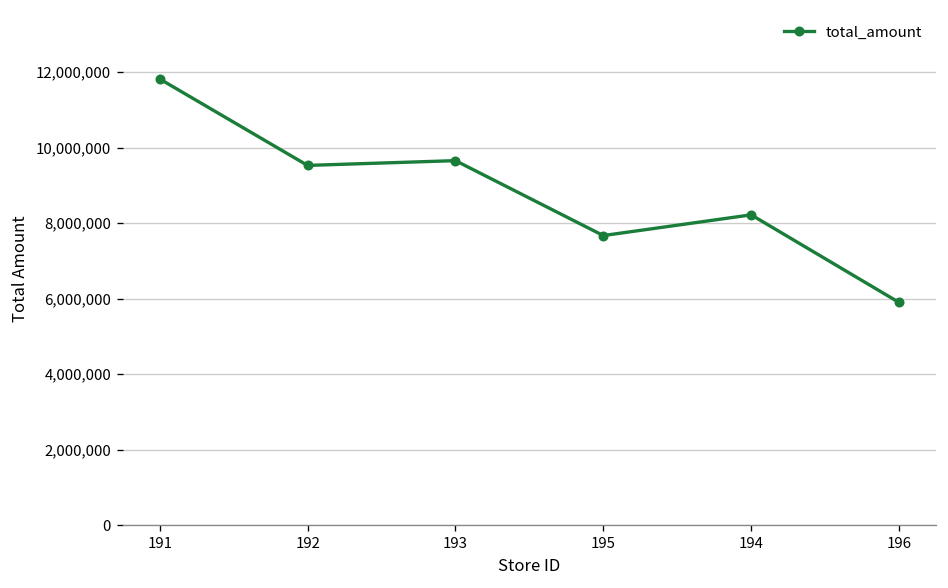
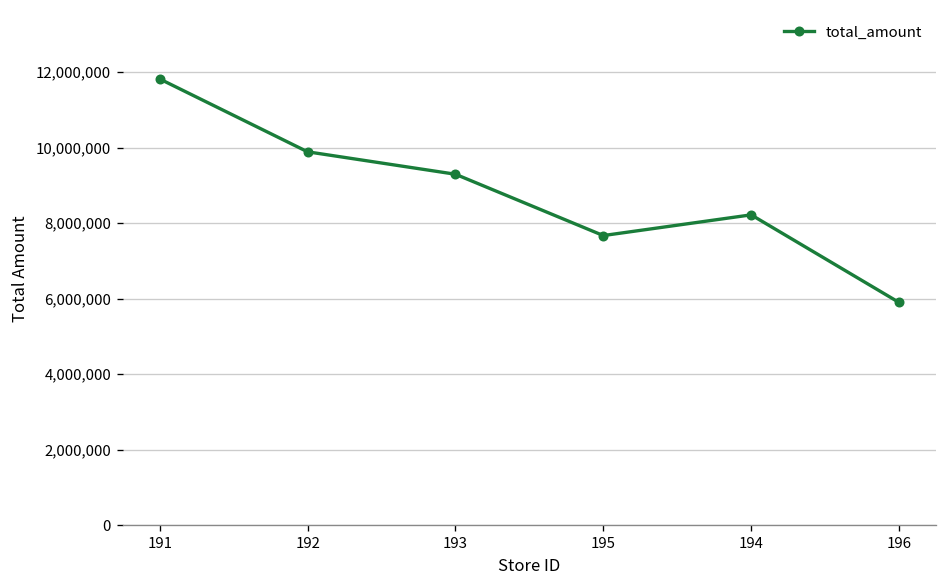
192: 9,500,000 -> 9,900,000
193: 9,700,000 -> 9,300,000
